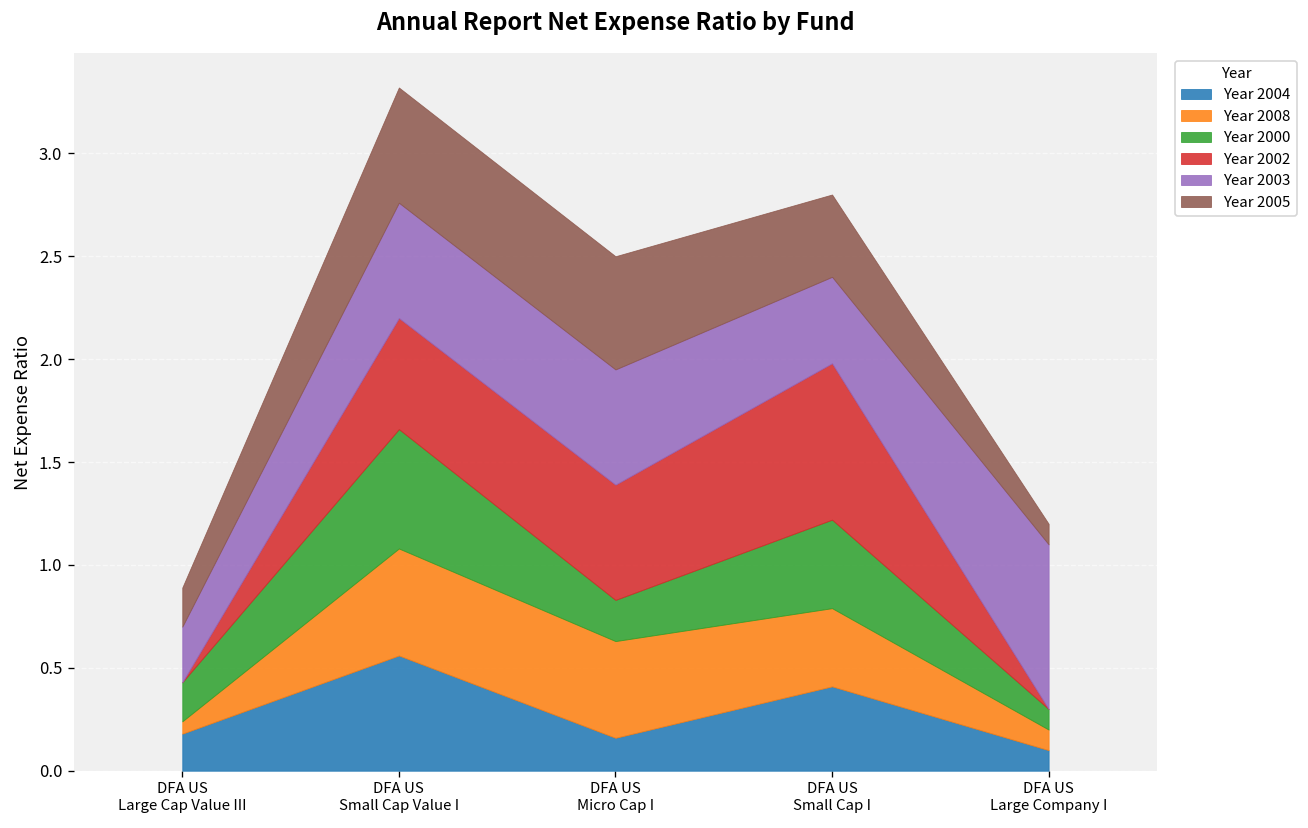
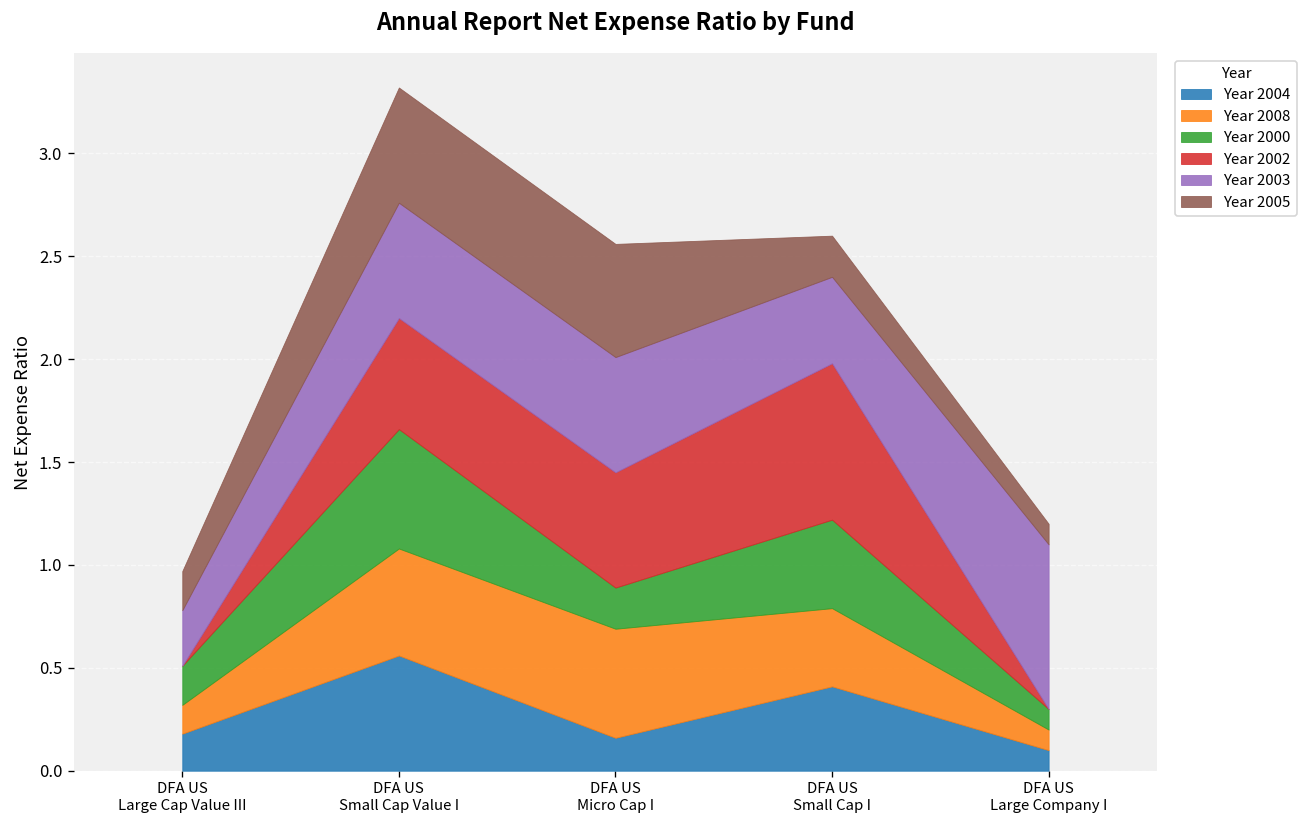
Year 2008, DFA US Large Cap Value III: 0.06 -> 0.14
Year 2008, DFA US Micro Cap I: 0.47 -> 0.53
Year 2005, DFA US Small Cap I: 0.4 -> 0.2
